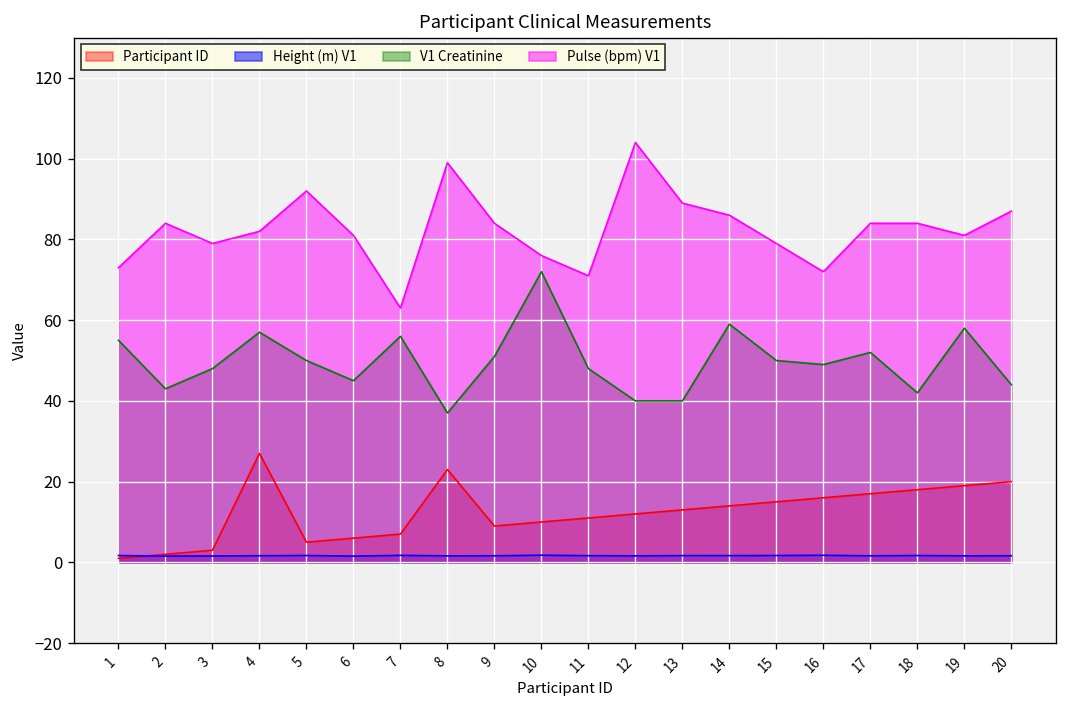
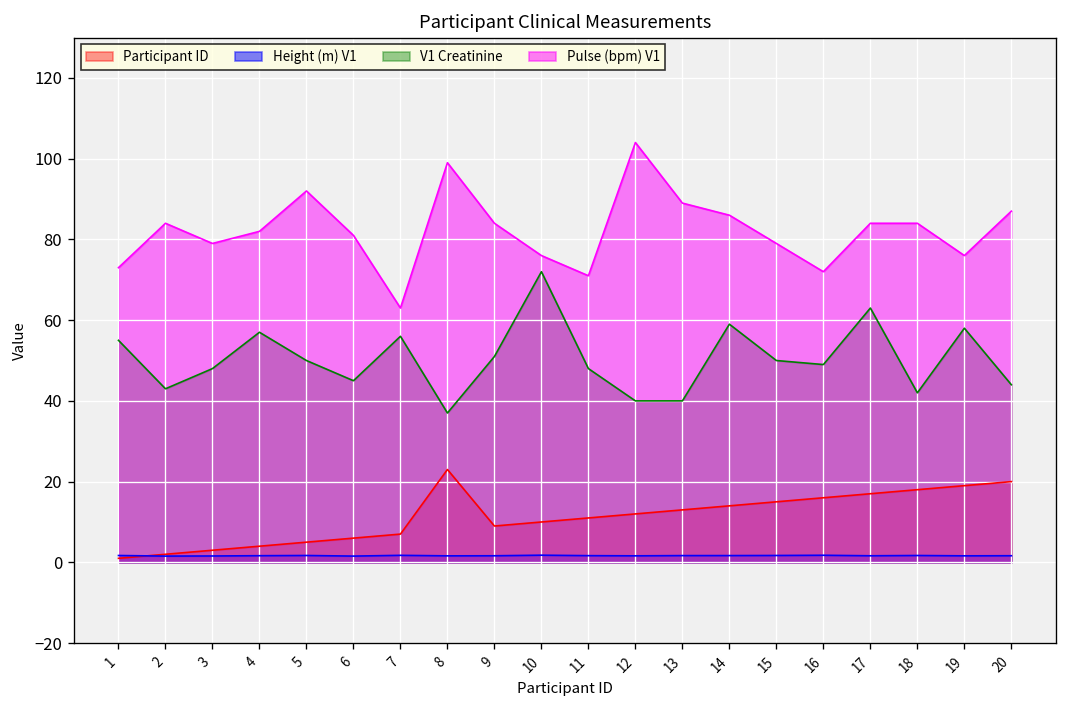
Participant ID, 4: 27 -> 4
V1 Creatinine, 17: 52 -> 63
Pulse (bpm) V1, 19: 81 -> 76
